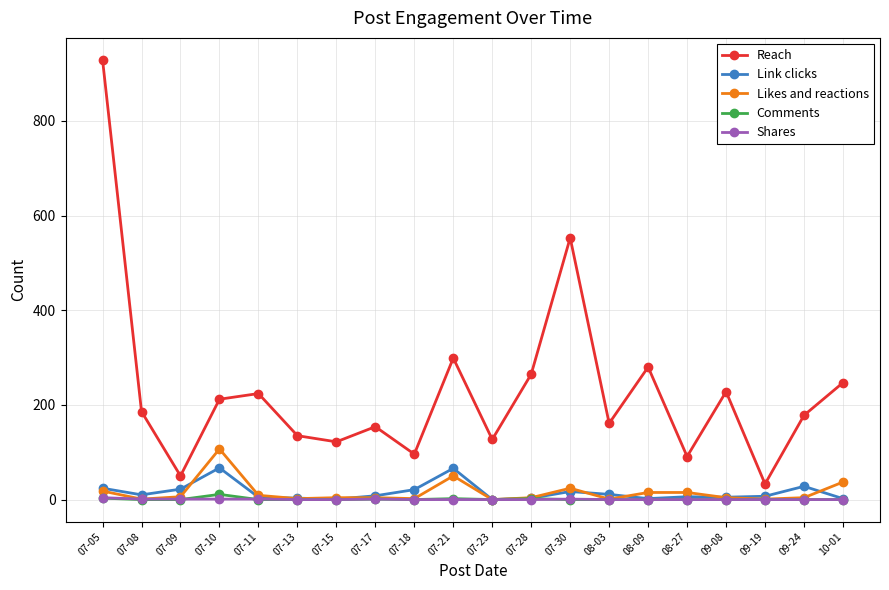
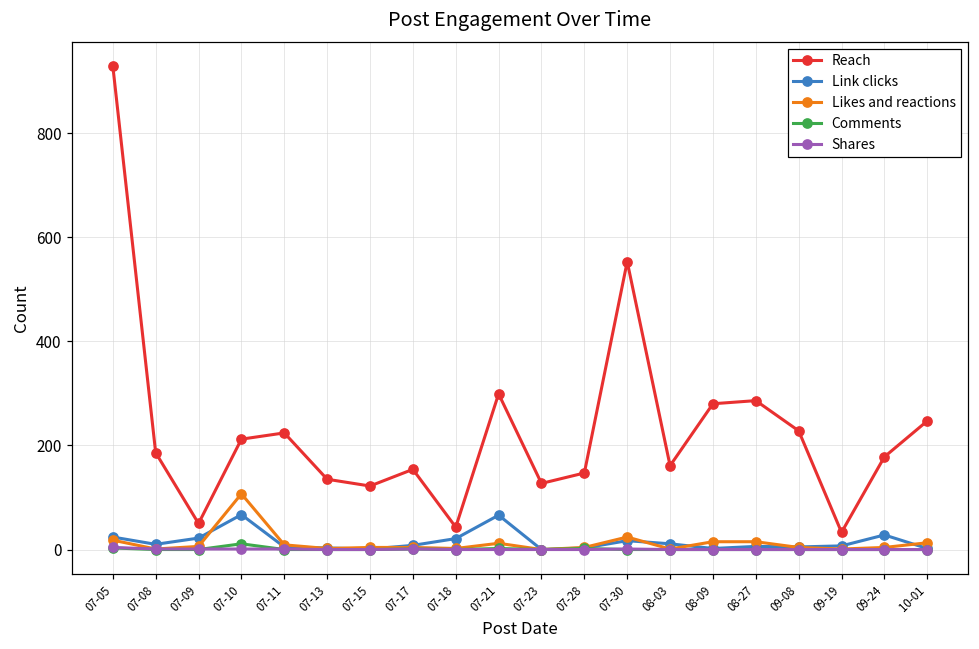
Reach, 07-18: 100 -> 40
Likes and reactions, 07-21: 50 -> 10
Reach, 07-28: 270 -> 150
Reach, 08-27: 90 -> 290
Likes and reactions, 10-01: 40 -> 10
